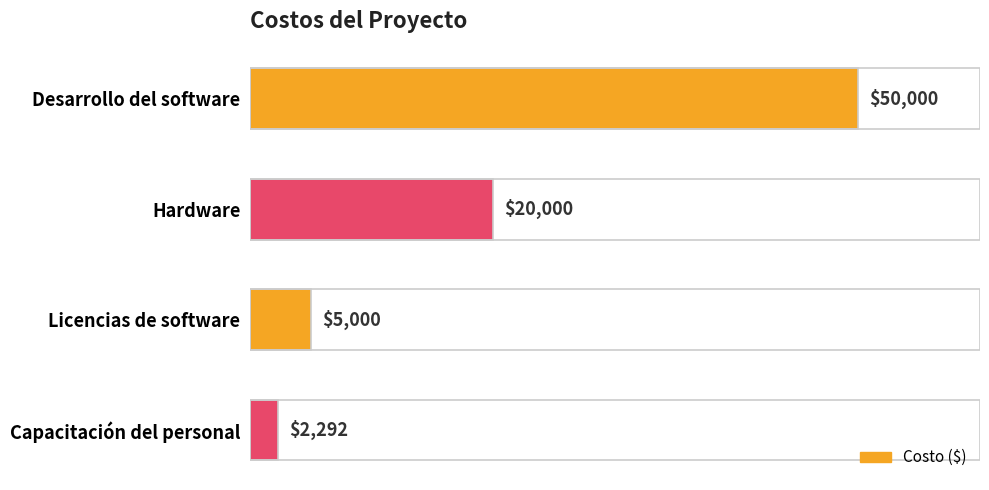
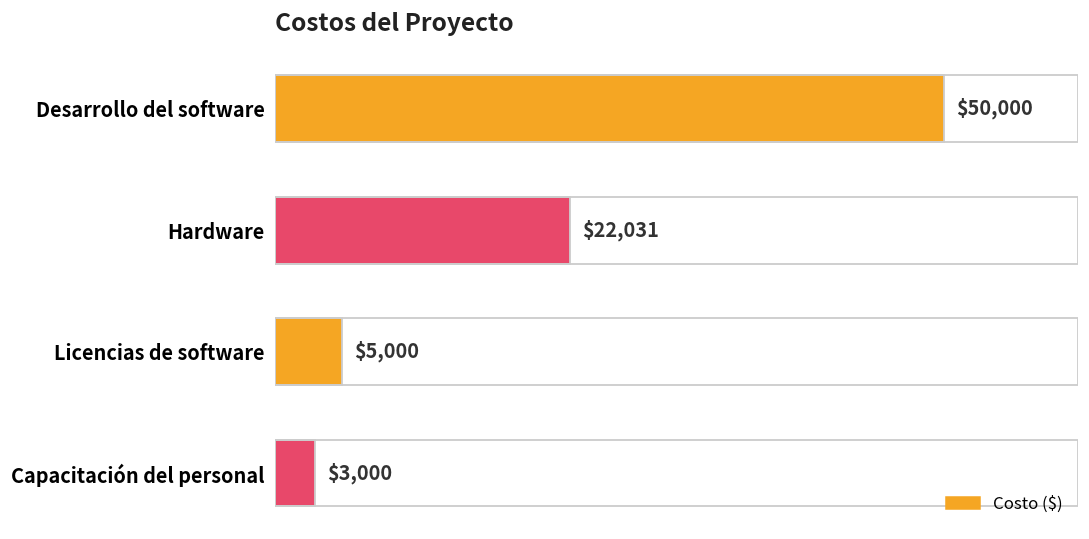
Hardware: $20,000 -> $22,031
Capacitación del personal: $2,292 -> $3,000
